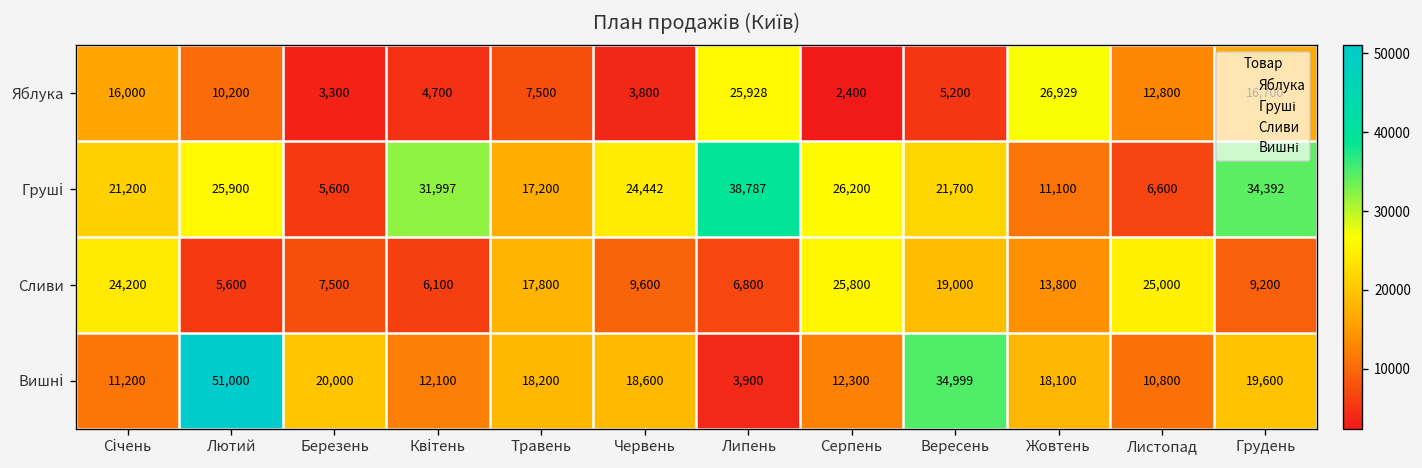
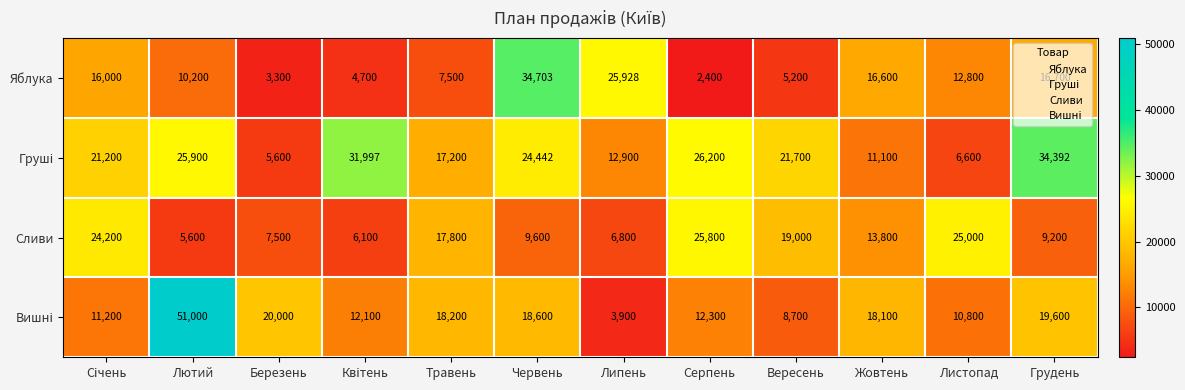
Яблука, Червень: 3,800 -> 34,703
Яблука, Жовтень: 26,929 -> 16,600
Груші, Липень: 38,787 -> 12,900
Вишні, Вересень: 34,999 -> 8,700
